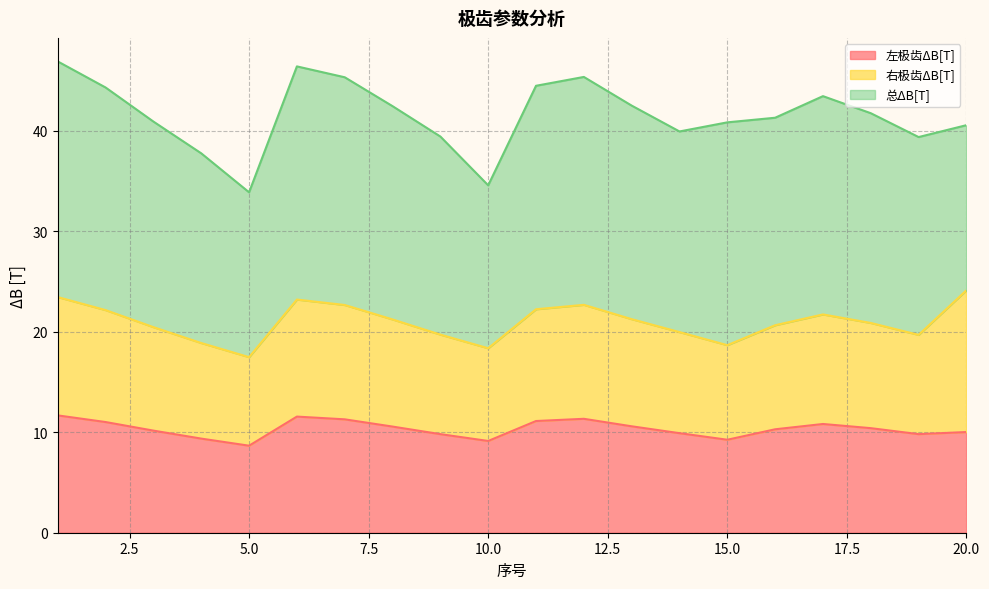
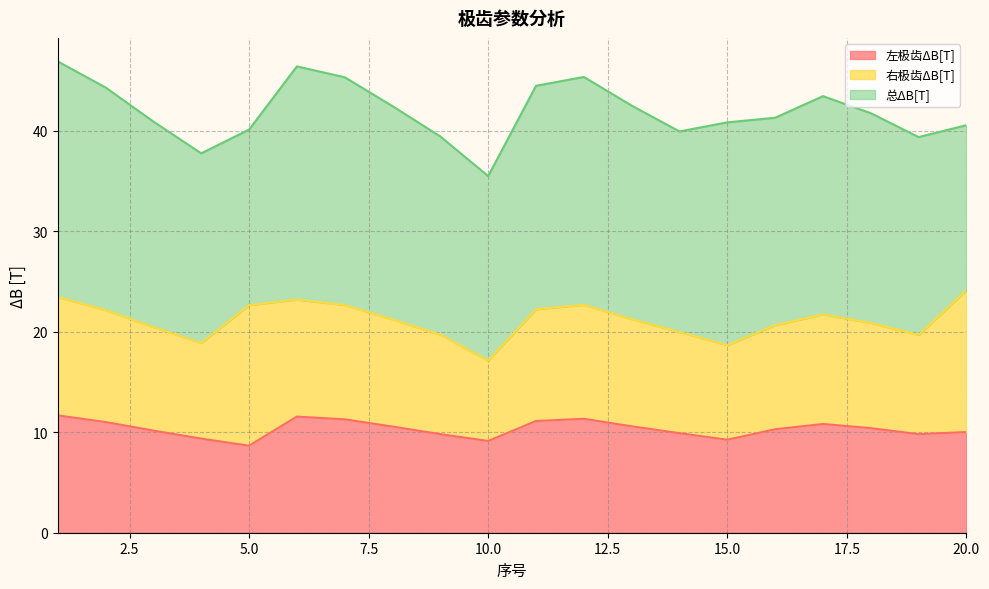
右极齿ΔB[T], 5.0: 8.8 -> 14.0
总ΔB[T], 5.0: 16.4 -> 17.5
右极齿ΔB[T], 10.0: 9.2 -> 8.0
总ΔB[T], 10.0: 16.2 -> 18.4
